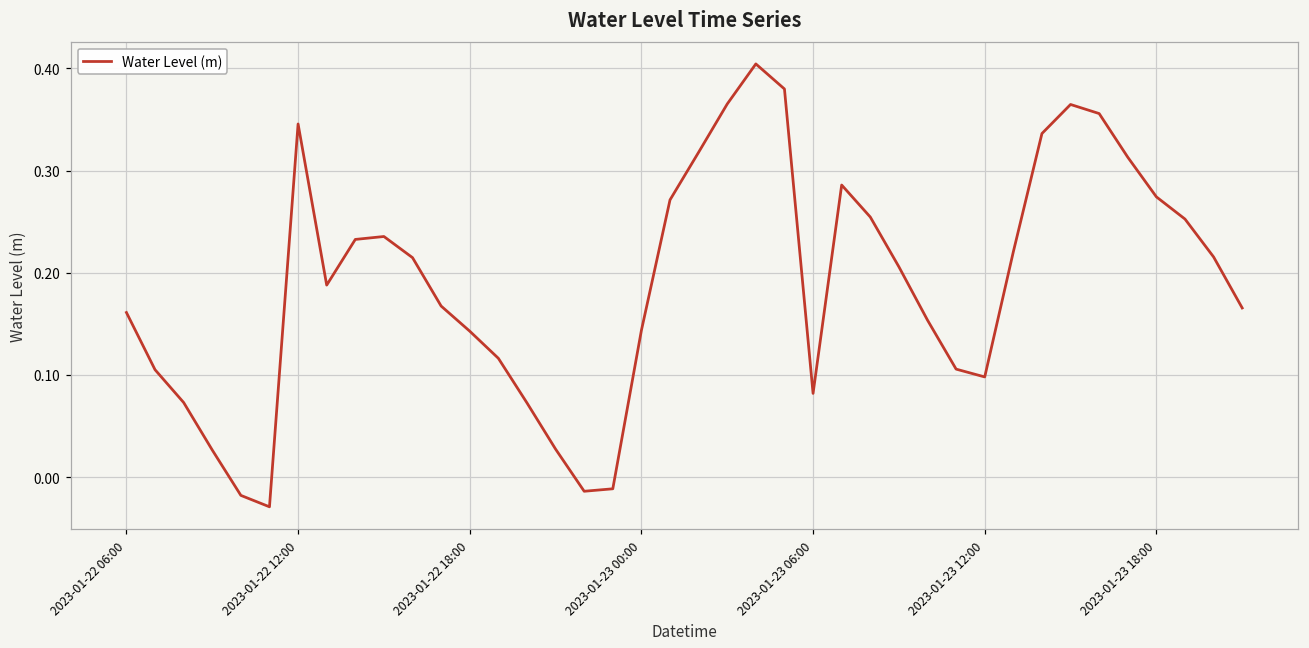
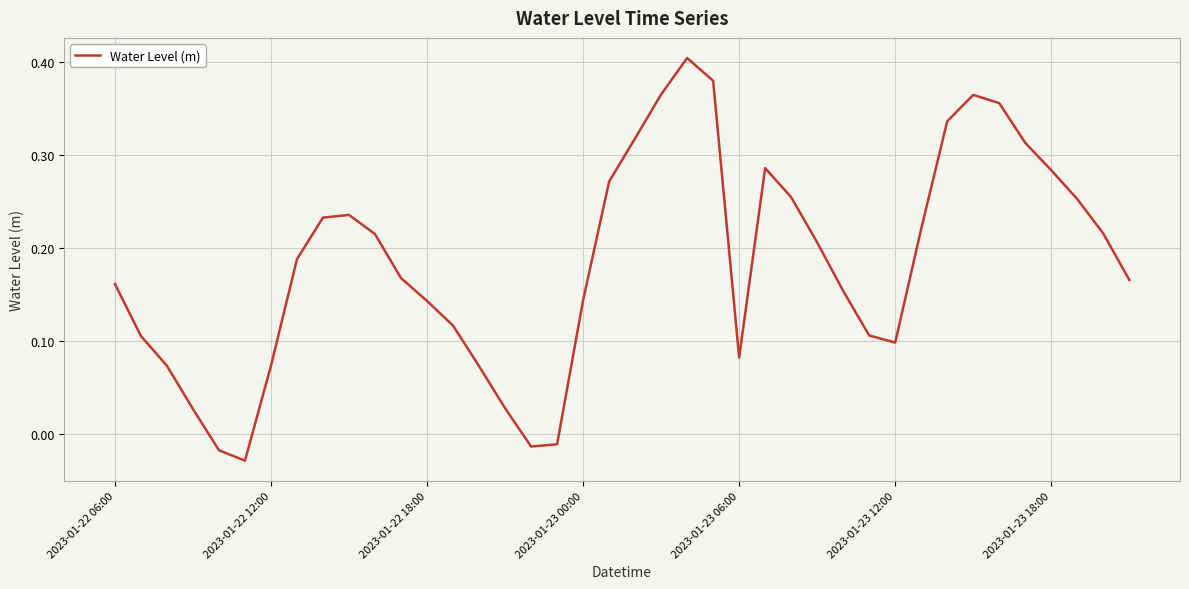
2023-01-22 12:00: 0.35 -> 0.07
2023-01-23 18:00: 0.27 -> 0.28
